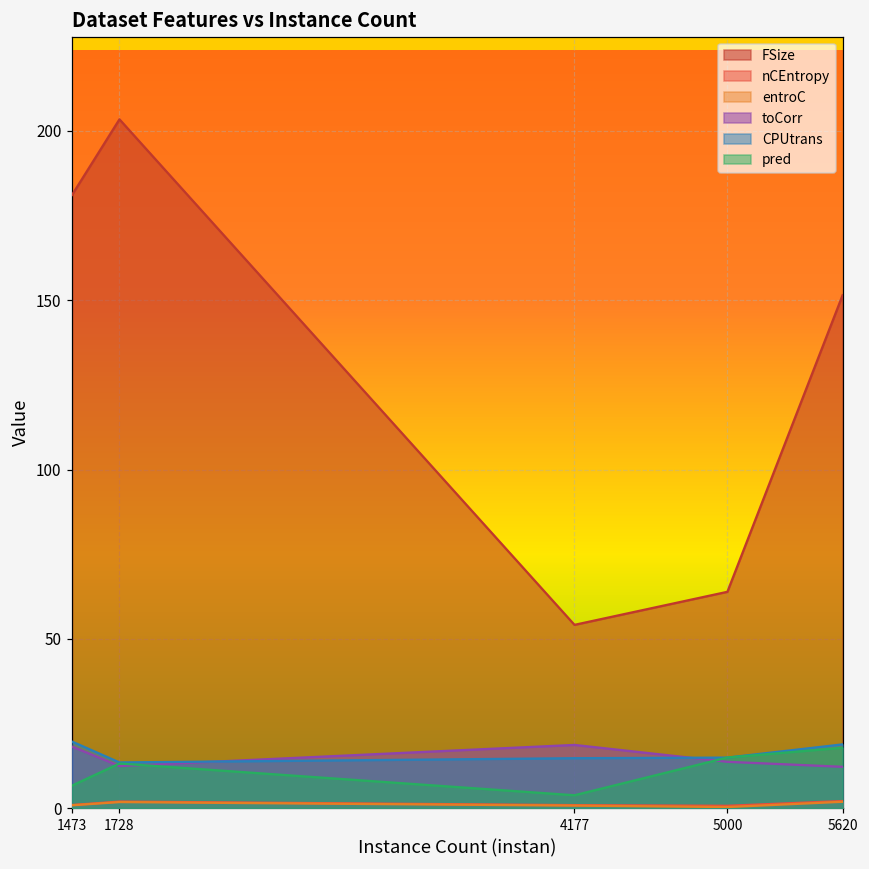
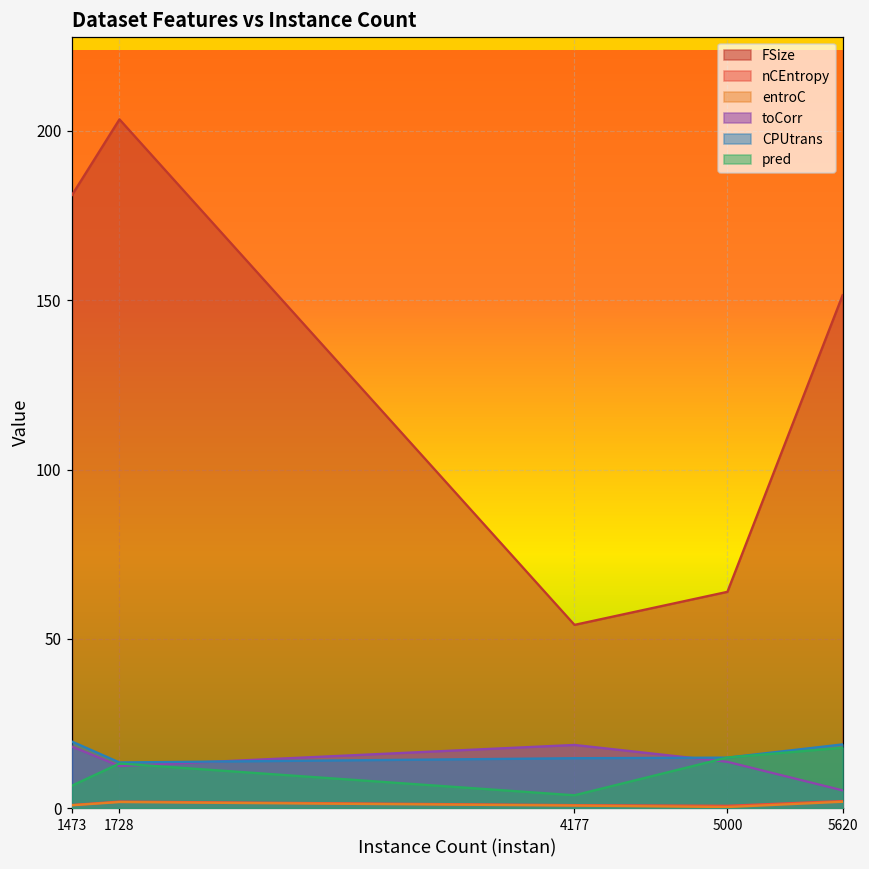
toCorr, 5620: 12 -> 5
